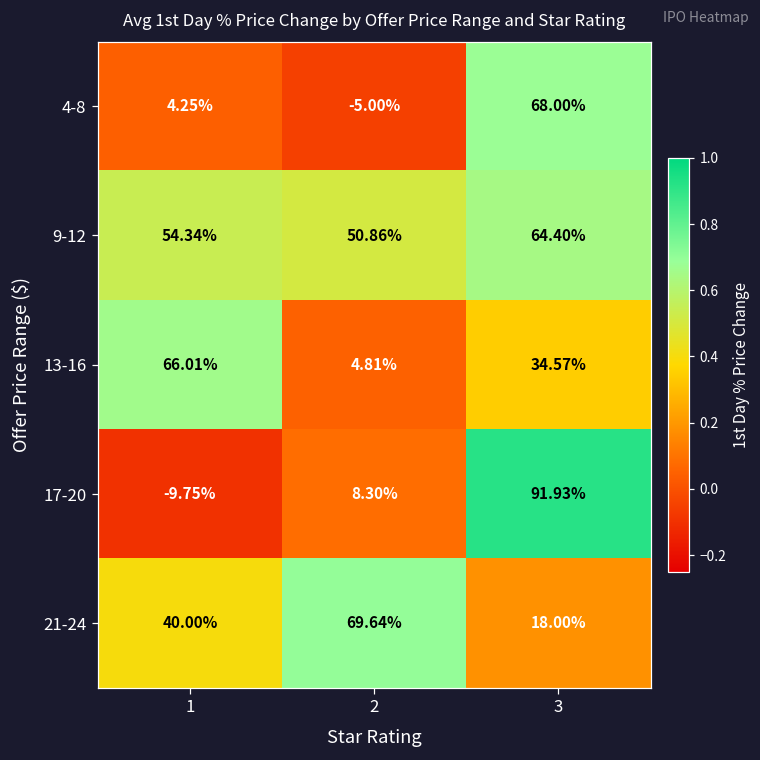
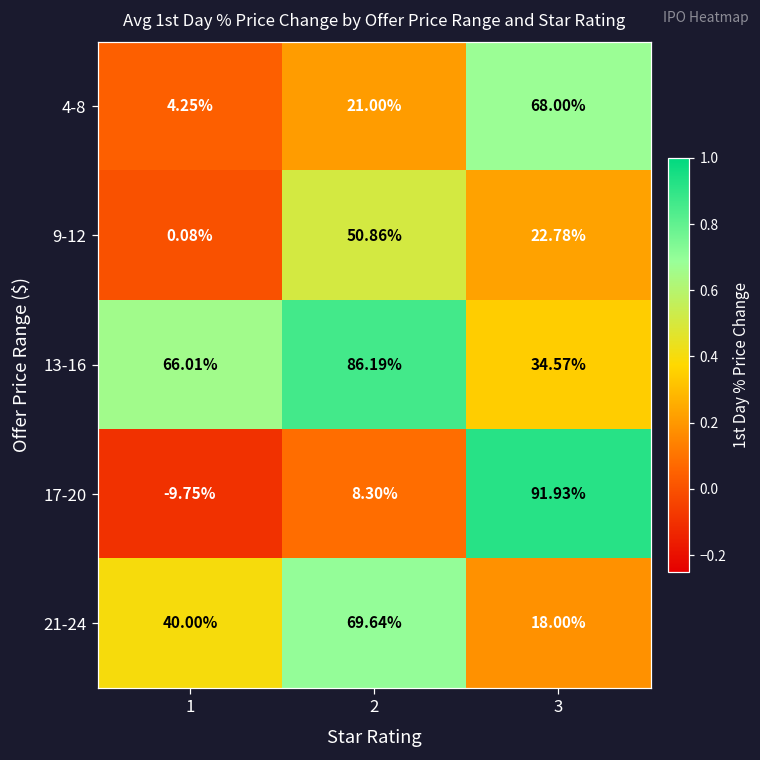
4-8, 2: -5.00% -> 21.00%
9-12, 1: 54.34% -> 0.08%
9-12, 3: 64.40% -> 22.78%
13-16, 2: 4.81% -> 86.19%
